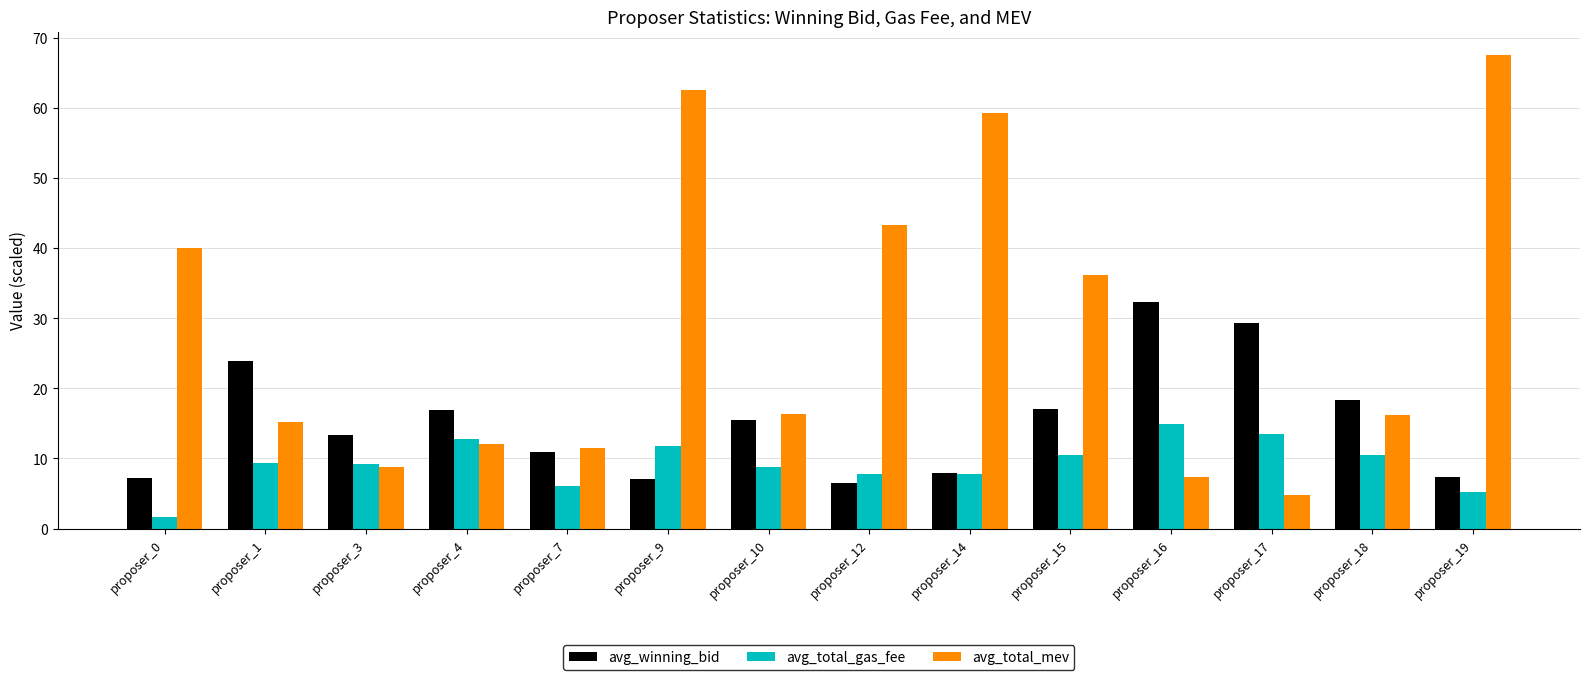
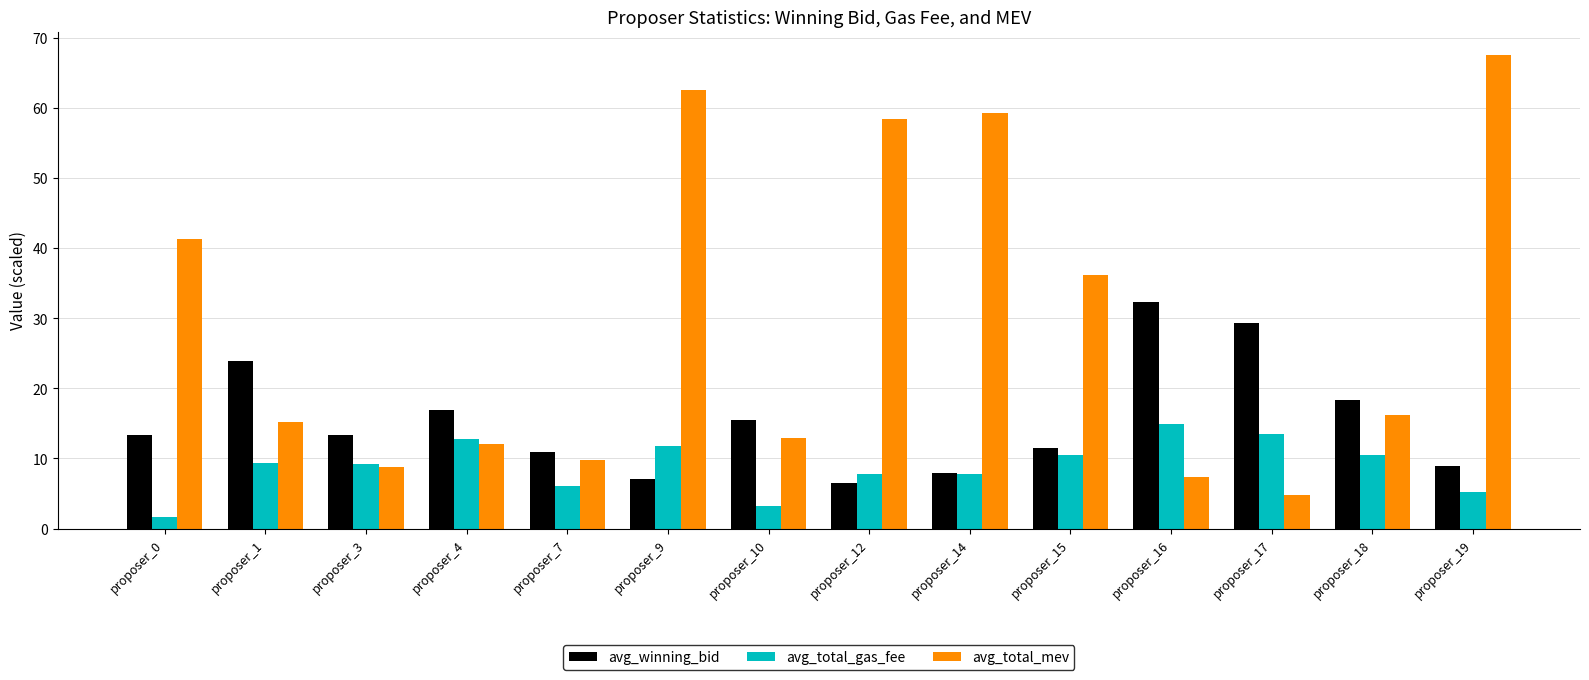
avg_winning_bid, proposer_0: 7 -> 13
avg_total_mev, proposer_0: 40 -> 41
avg_total_mev, proposer_7: 11 -> 10
avg_total_gas_fee, proposer_10: 9 -> 3
avg_total_mev, proposer_10: 16 -> 13
avg_total_mev, proposer_12: 43 -> 58
avg_winning_bid, proposer_15: 17 -> 12
avg_winning_bid, proposer_19: 7 -> 9
